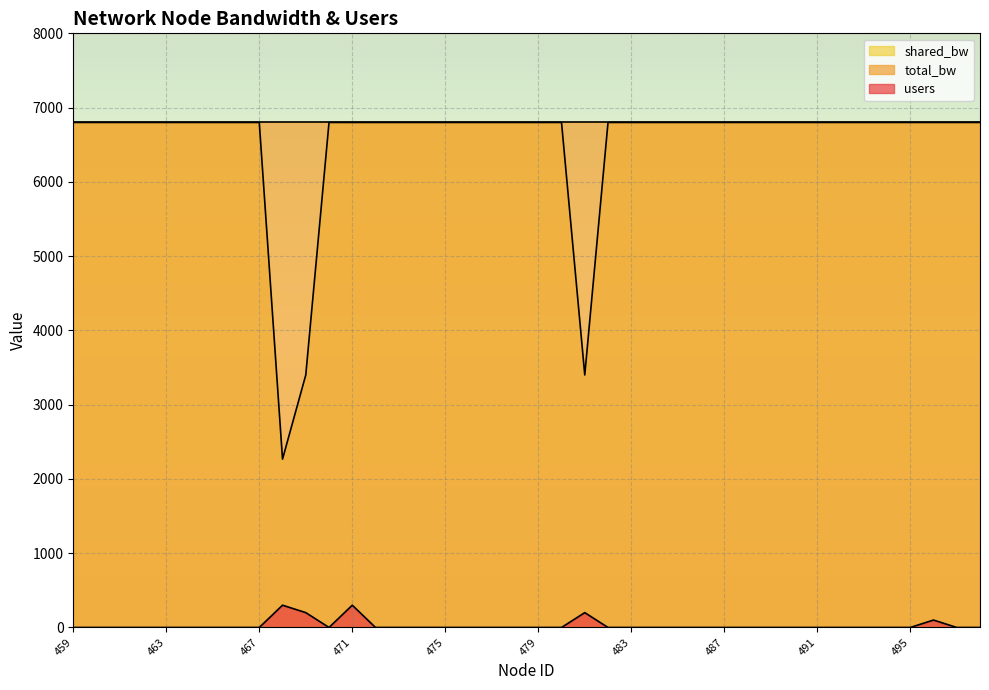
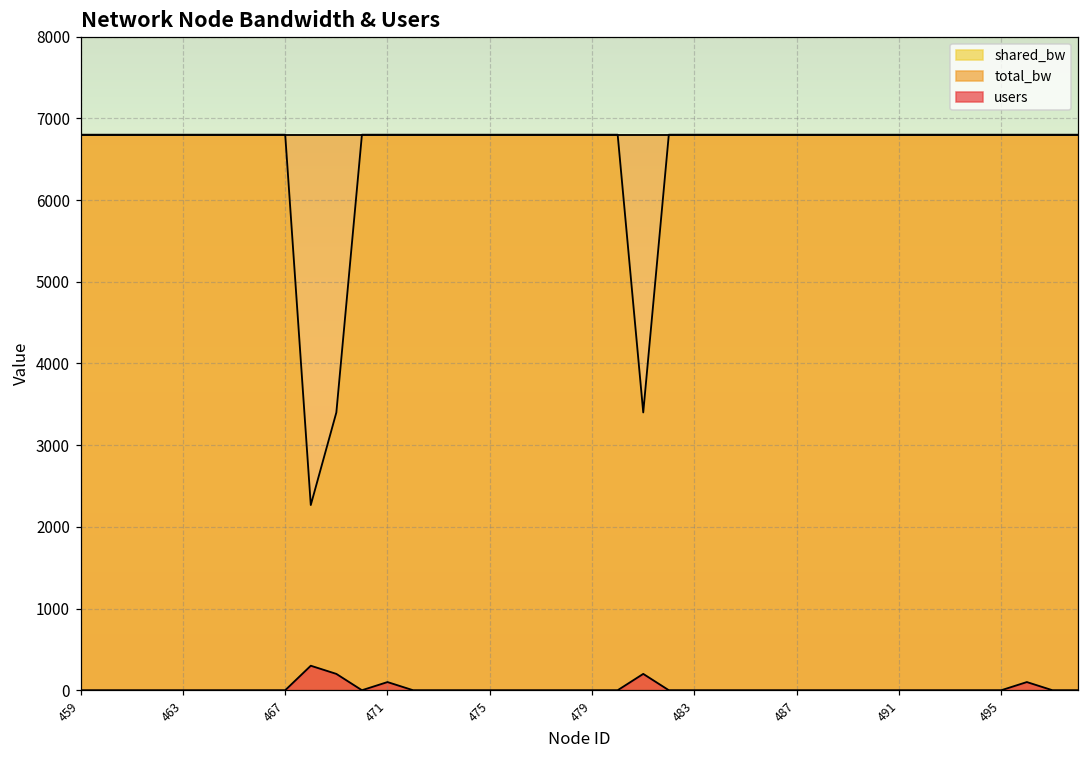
users, 471: 300 -> 100
